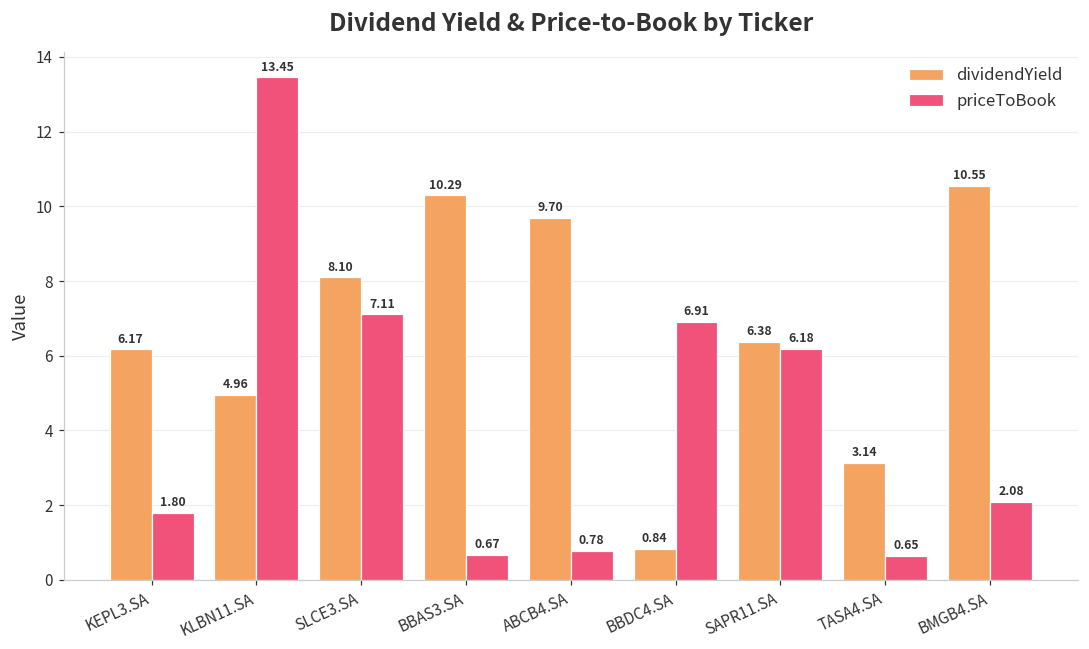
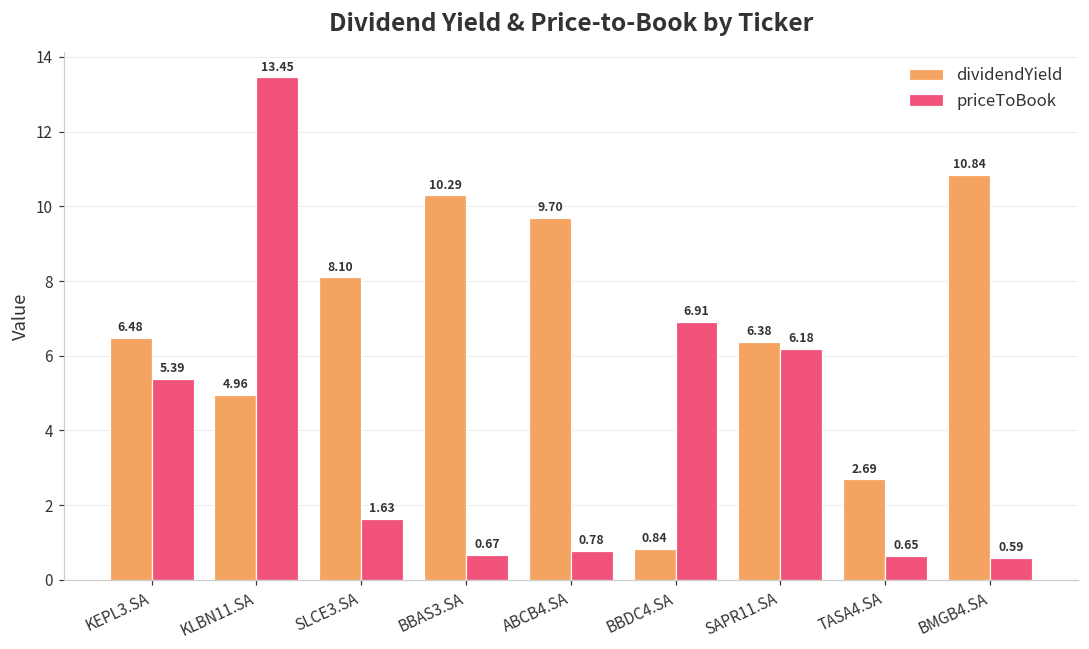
dividendYield, KEPL3.SA: 6.17 -> 6.48
priceToBook, KEPL3.SA: 1.80 -> 5.39
priceToBook, SLCE3.SA: 7.11 -> 1.63
dividendYield, TASA4.SA: 3.14 -> 2.69
dividendYield, BMGB4.SA: 10.55 -> 10.84
priceToBook, BMGB4.SA: 2.08 -> 0.59
